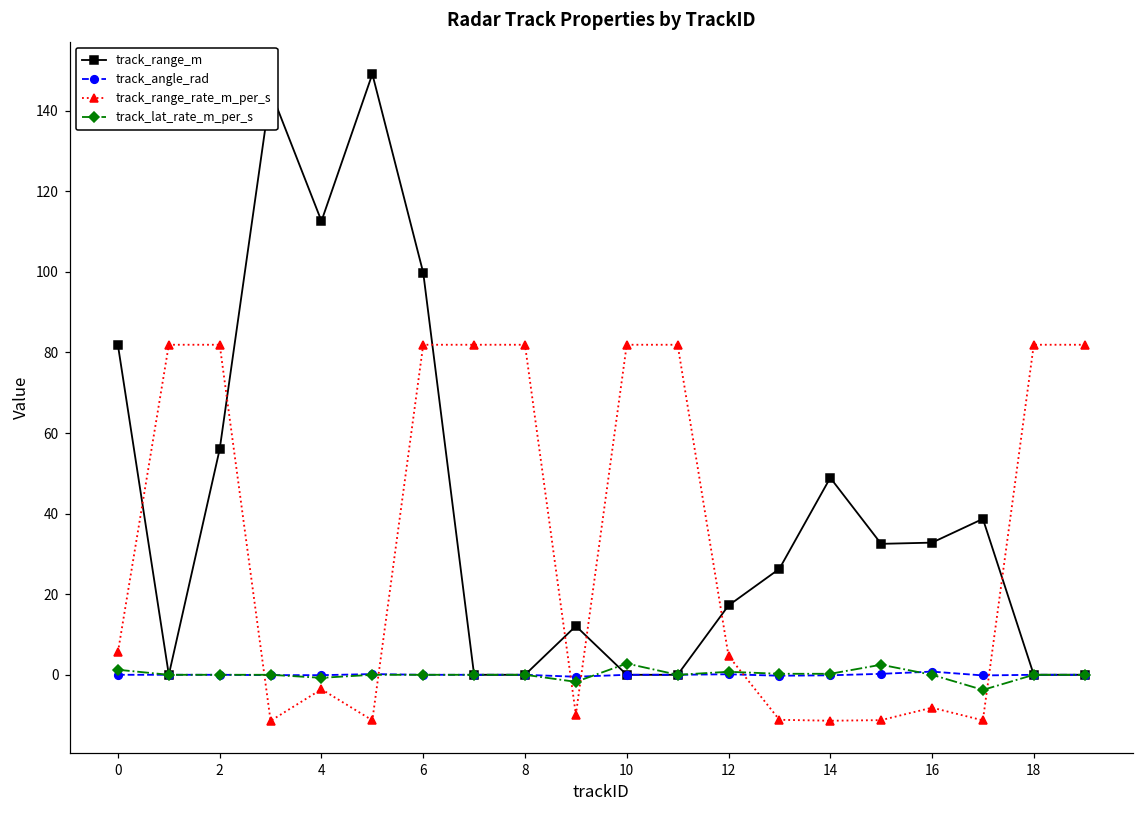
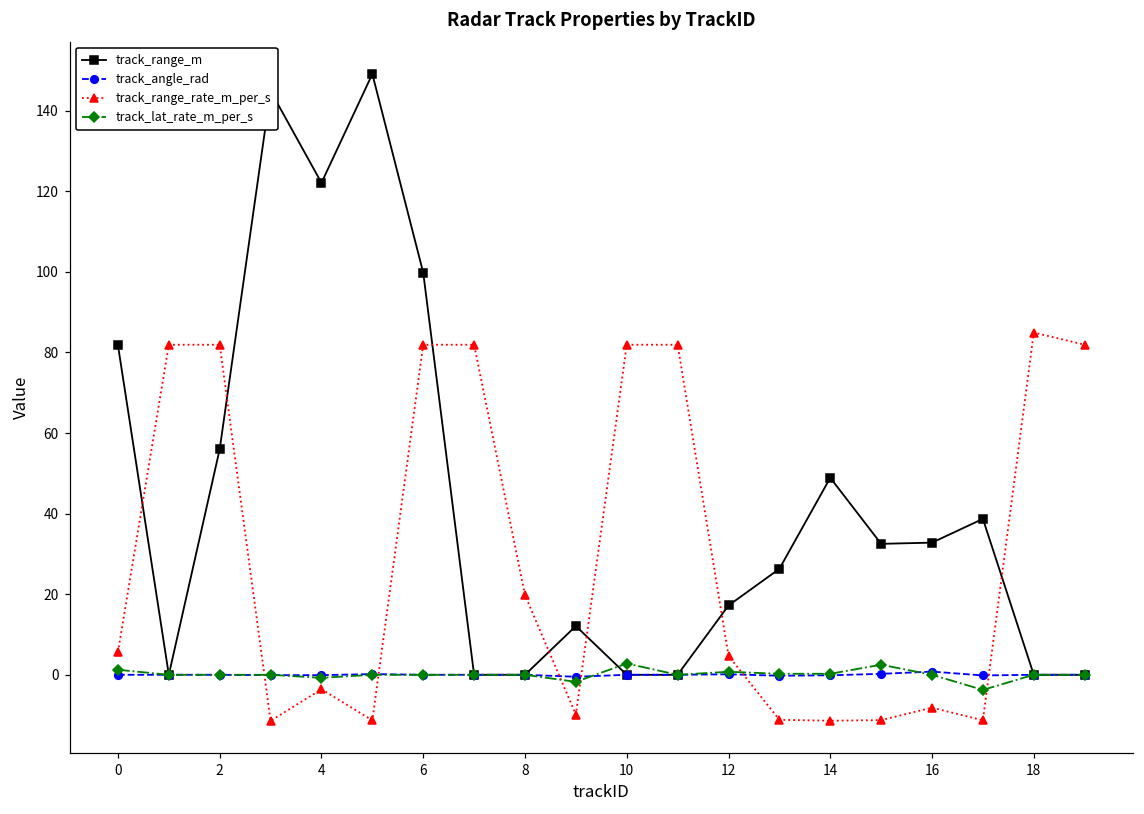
track_range_m, 4: 113 -> 122
track_range_rate_m_per_s, 8: 82 -> 20
track_range_rate_m_per_s, 18: 82 -> 85
